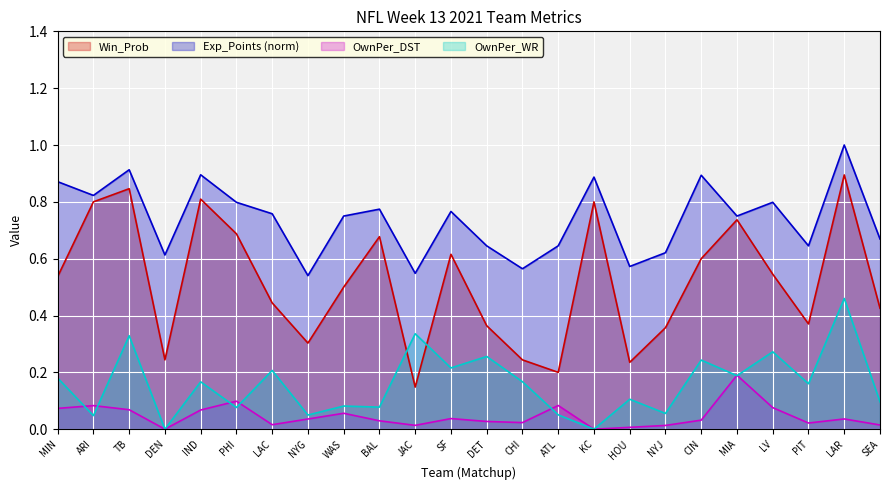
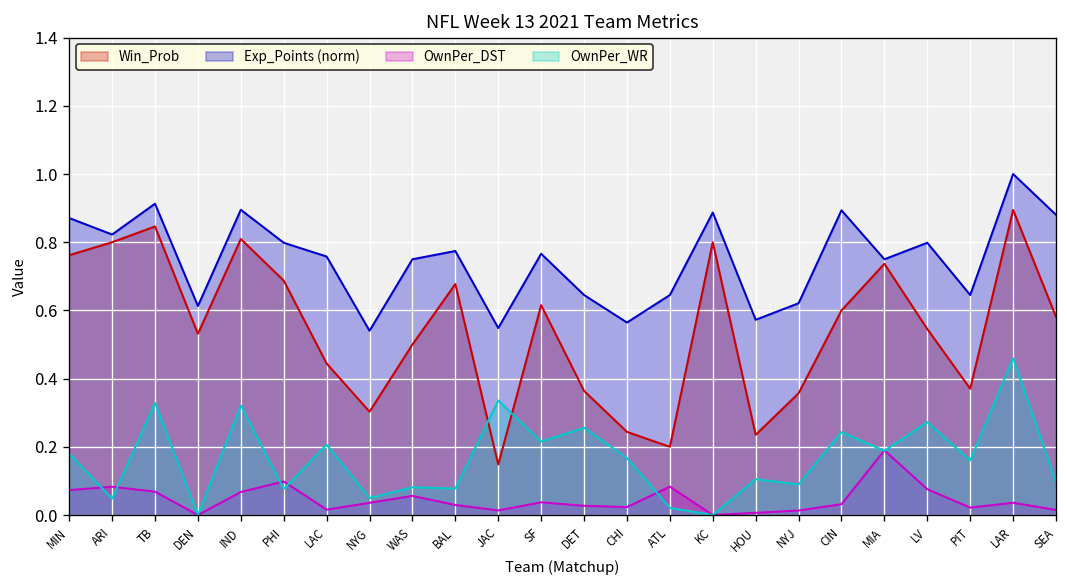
Win_Prob, MIN: 0.54 -> 0.76
Win_Prob, DEN: 0.24 -> 0.53
OwnPer_WR, IND: 0.17 -> 0.32
OwnPer_WR, ATL: 0.05 -> 0.02
OwnPer_WR, NYJ: 0.06 -> 0.09
Win_Prob, SEA: 0.43 -> 0.58
Exp_Points (norm), SEA: 0.67 -> 0.88
